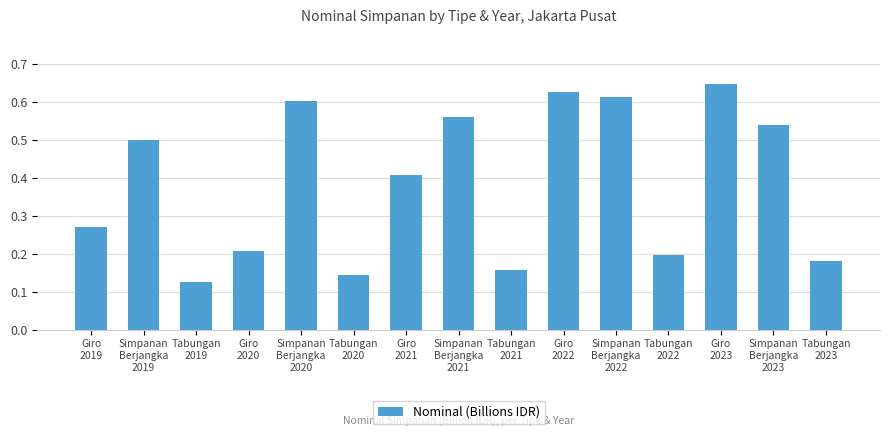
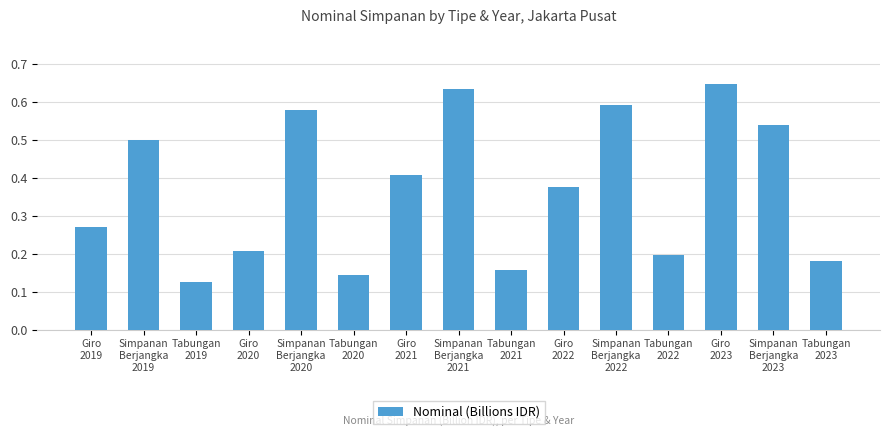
Simpanan Berjangka 2020: 0.60 -> 0.58
Simpanan Berjangka 2021: 0.56 -> 0.63
Giro 2022: 0.62 -> 0.38
Simpanan Berjangka 2022: 0.61 -> 0.59
